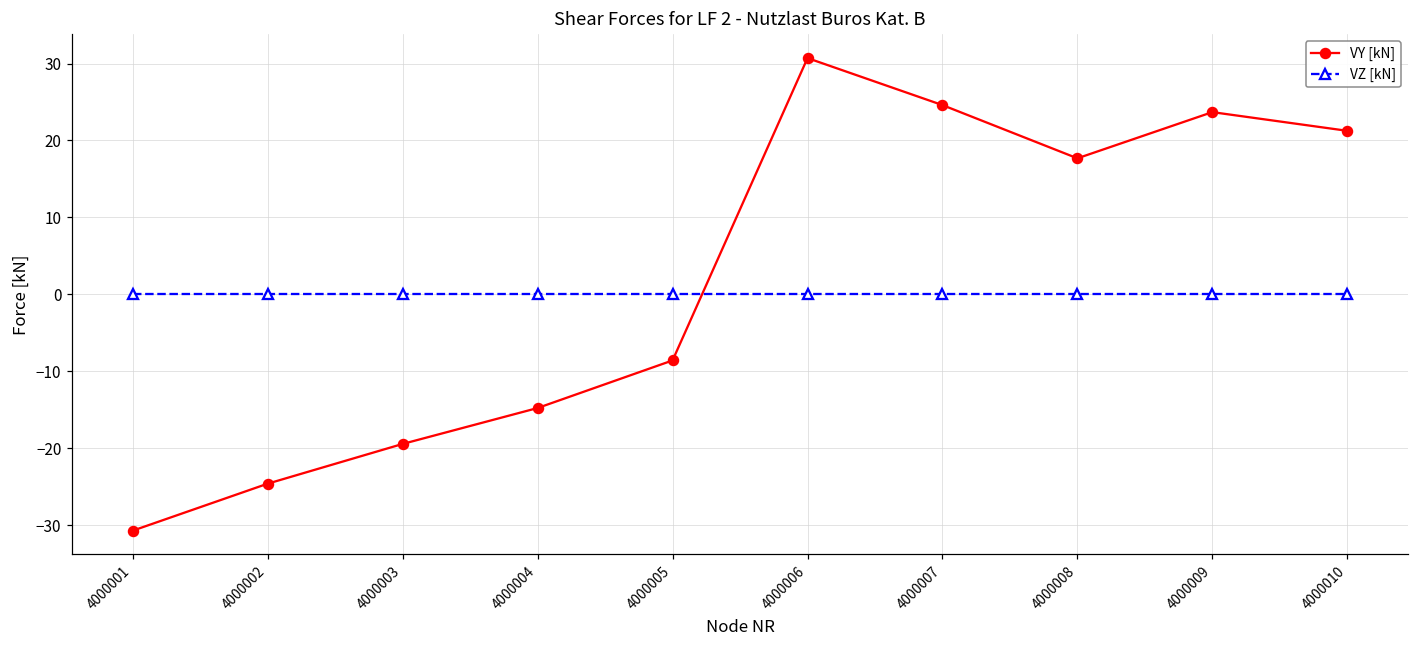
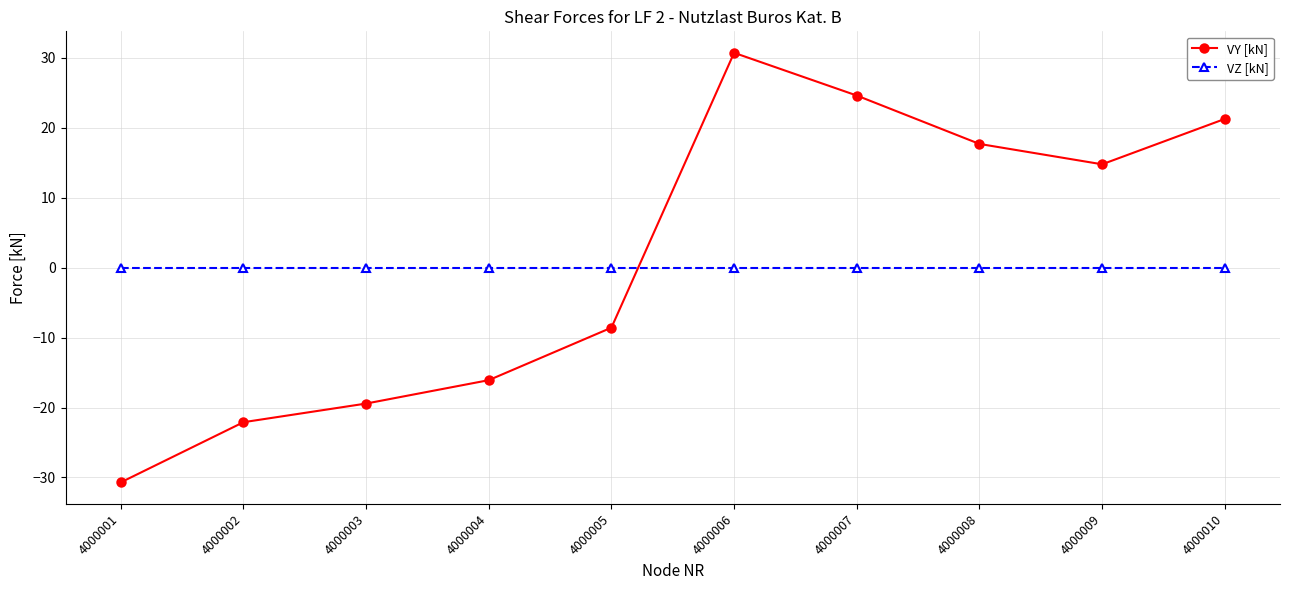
VY [kN], 4000002: -25 -> -22
VY [kN], 4000004: -15 -> -16
VY [kN], 4000009: 24 -> 15
